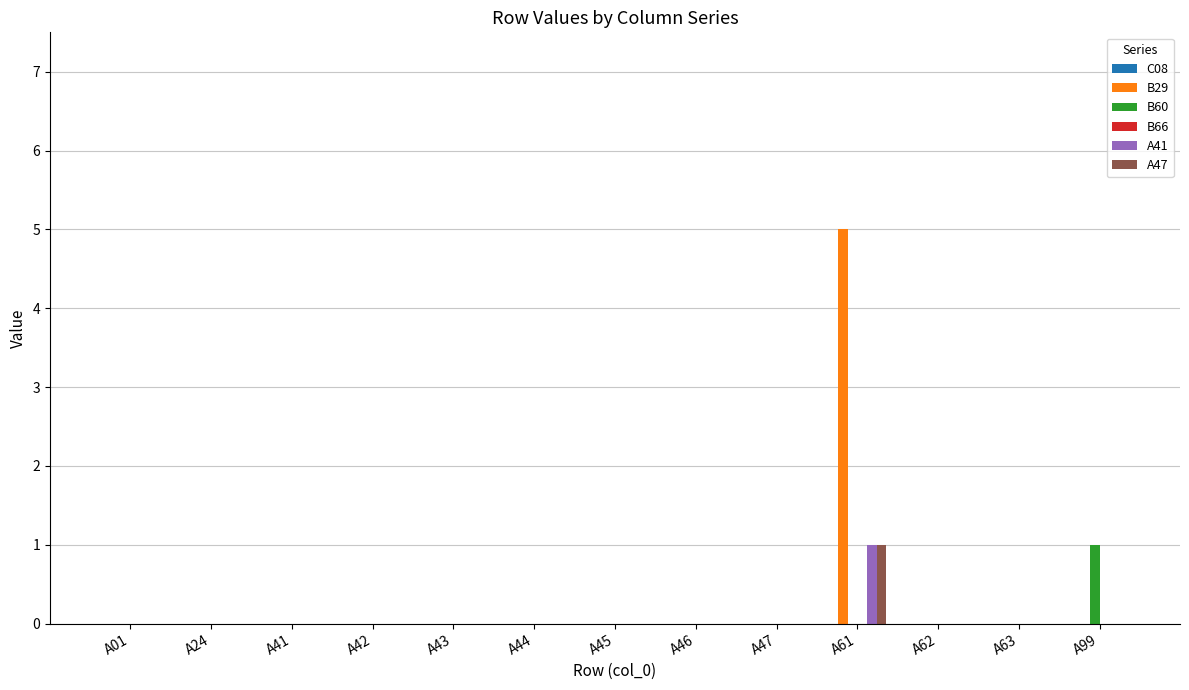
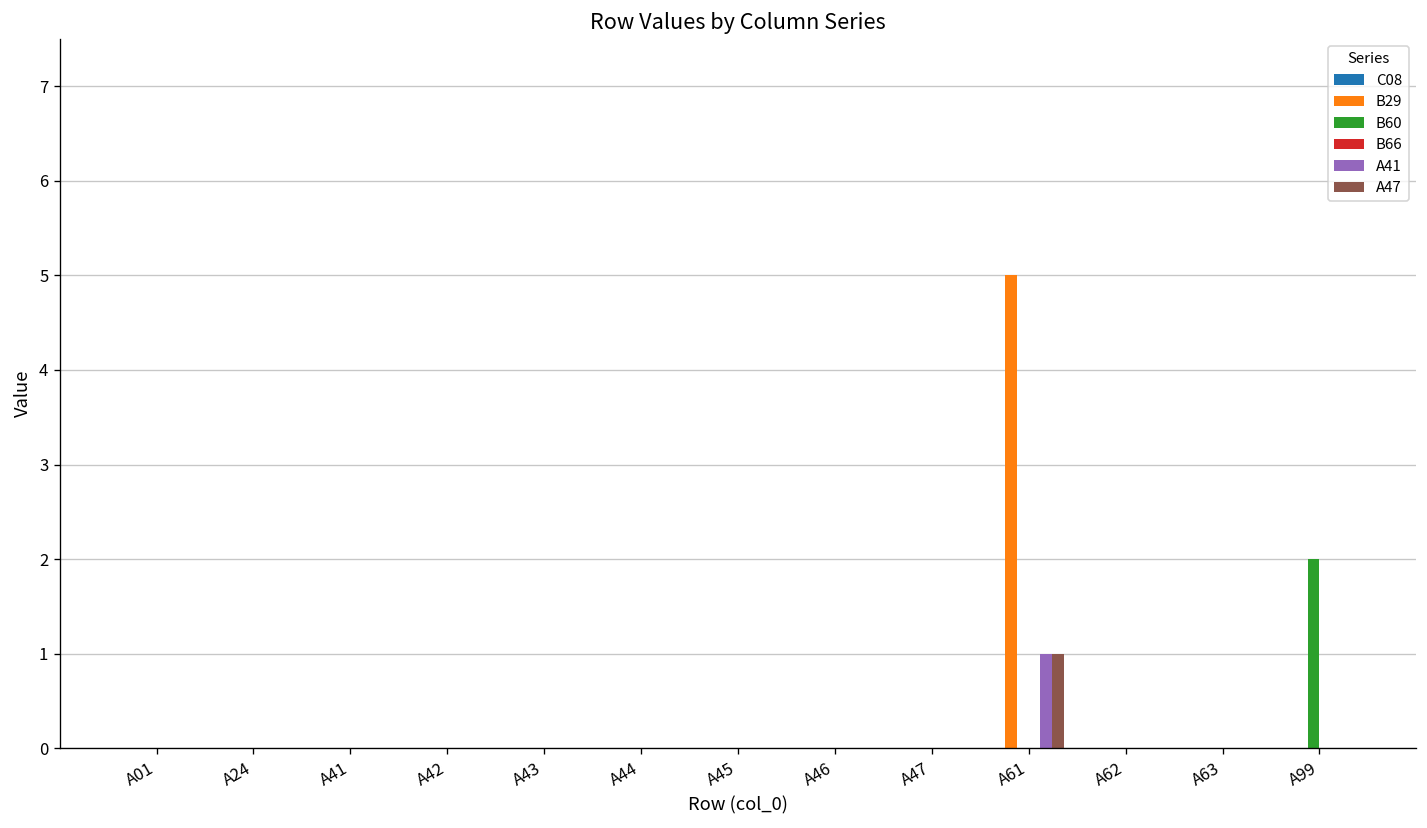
B60, A99: 1 -> 2
